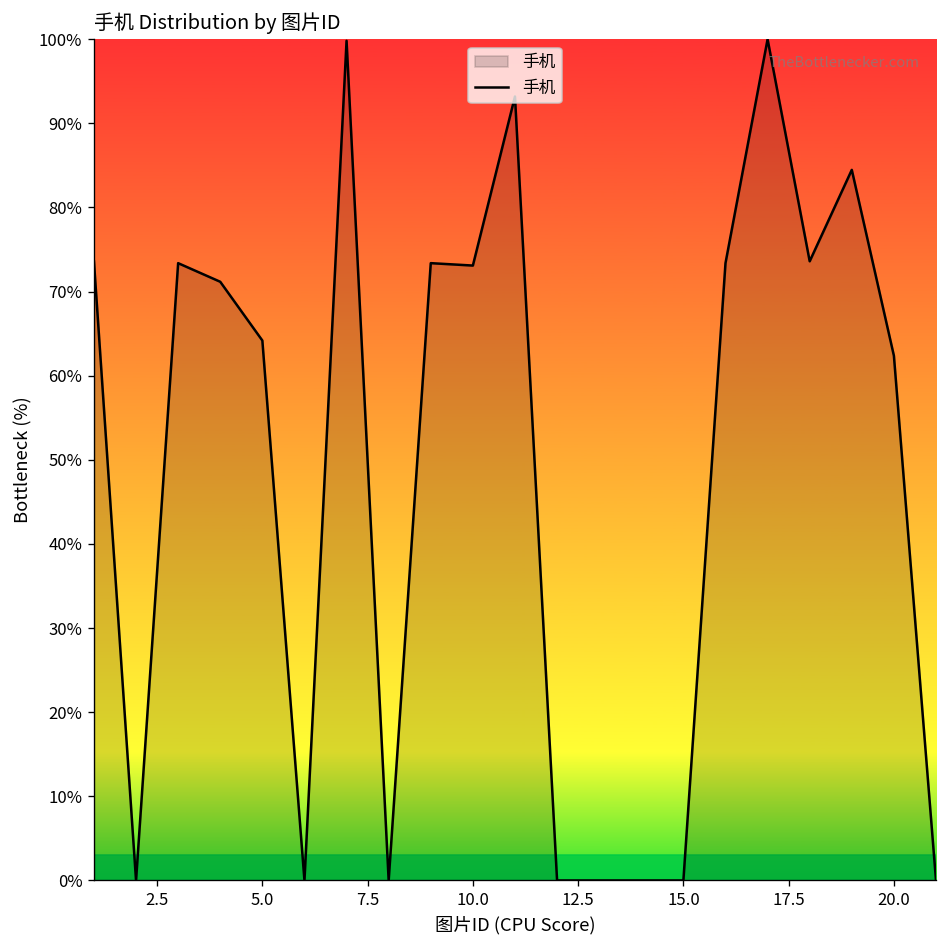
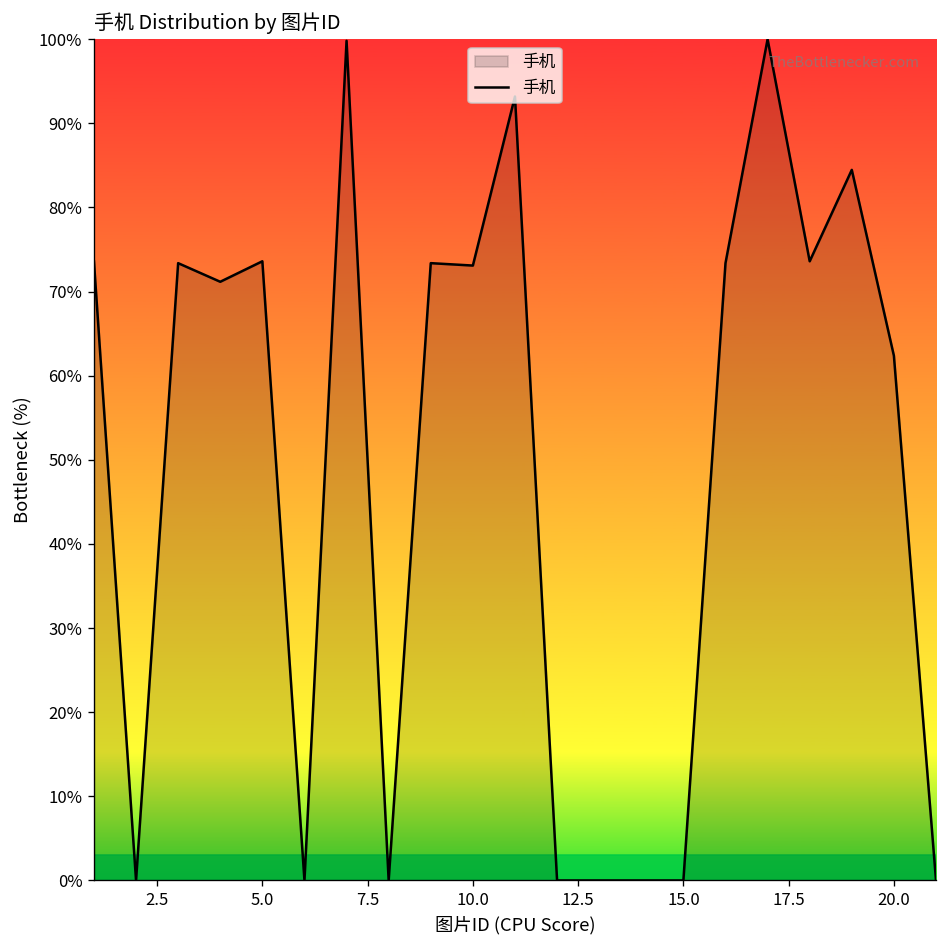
5.0: 64% -> 74%
